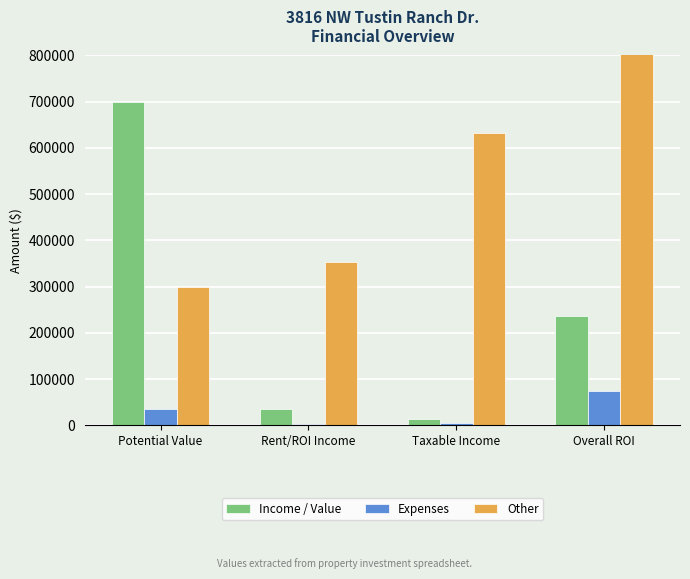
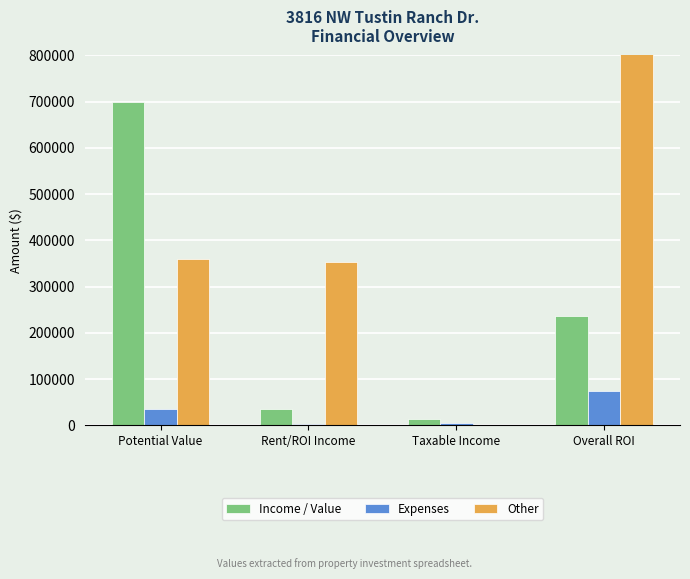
Other, Potential Value: 300000 -> 360000
Other, Taxable Income: 630000 -> 0
